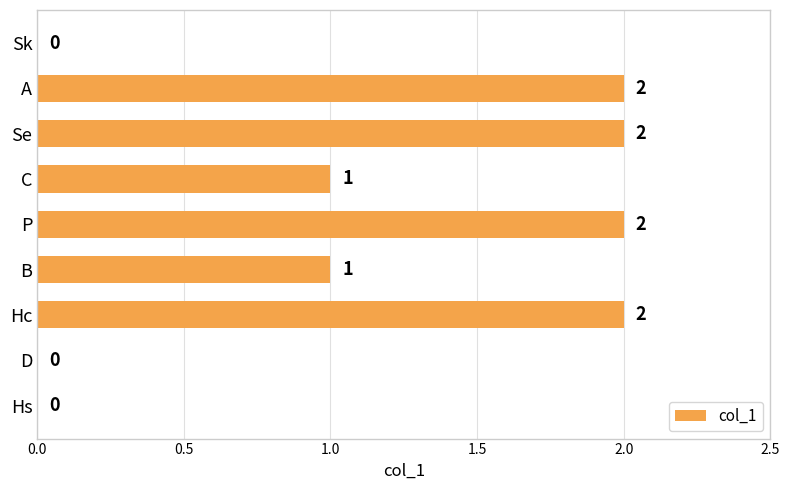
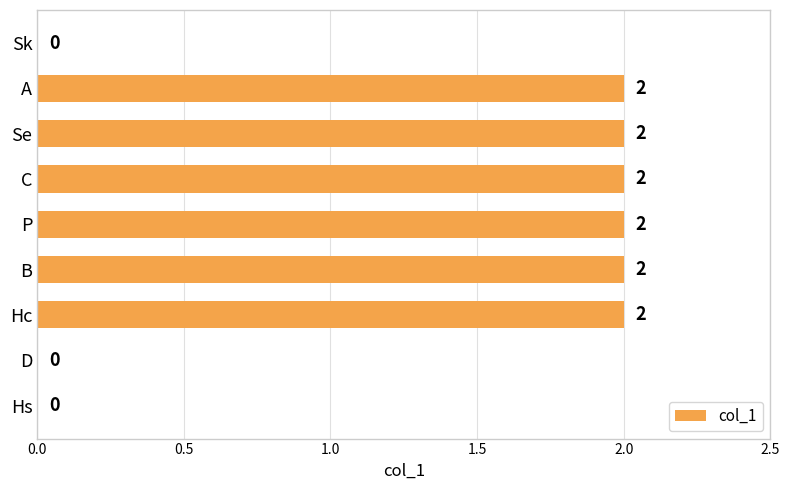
C: 1 -> 2
B: 1 -> 2
